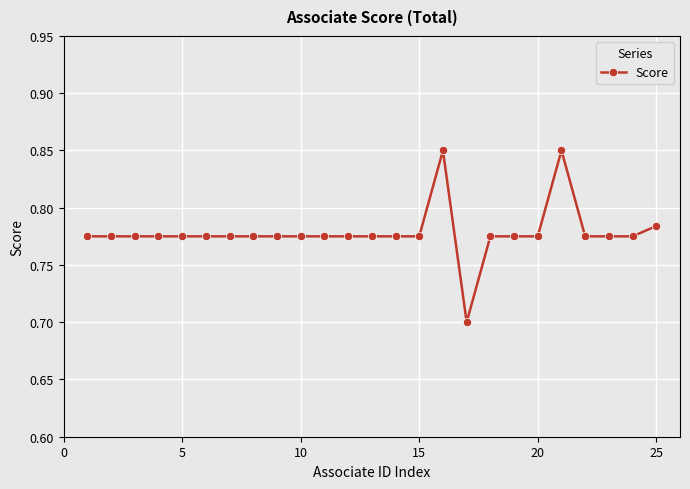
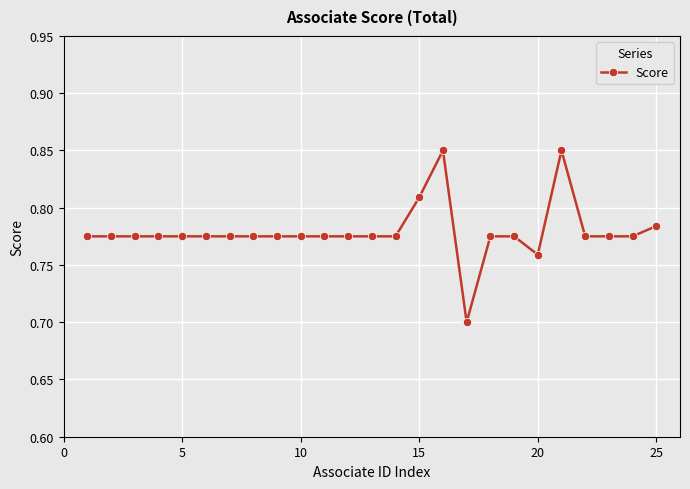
15: 0.775 -> 0.809
20: 0.775 -> 0.759
